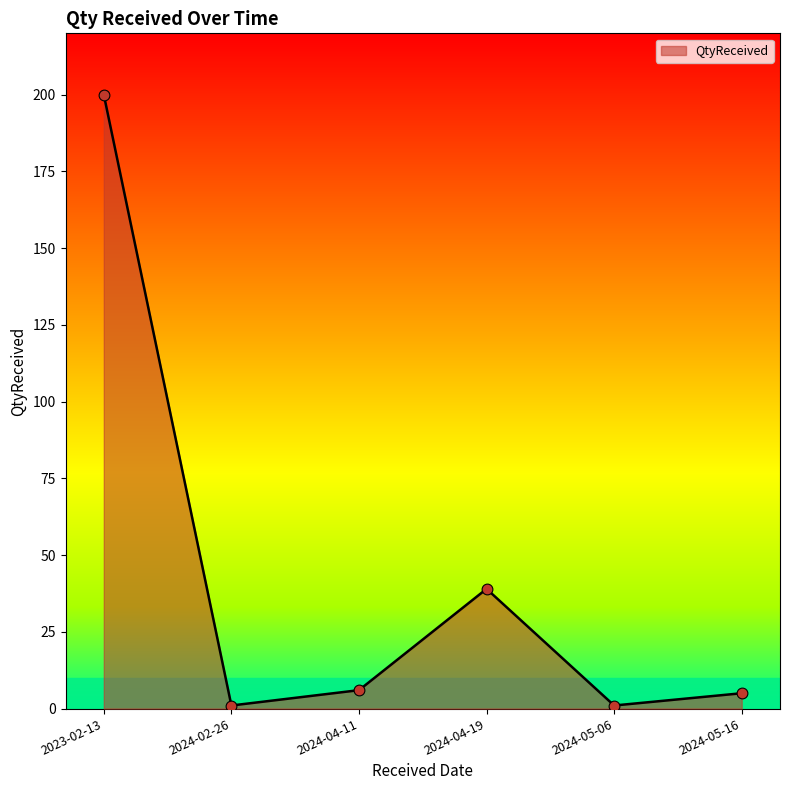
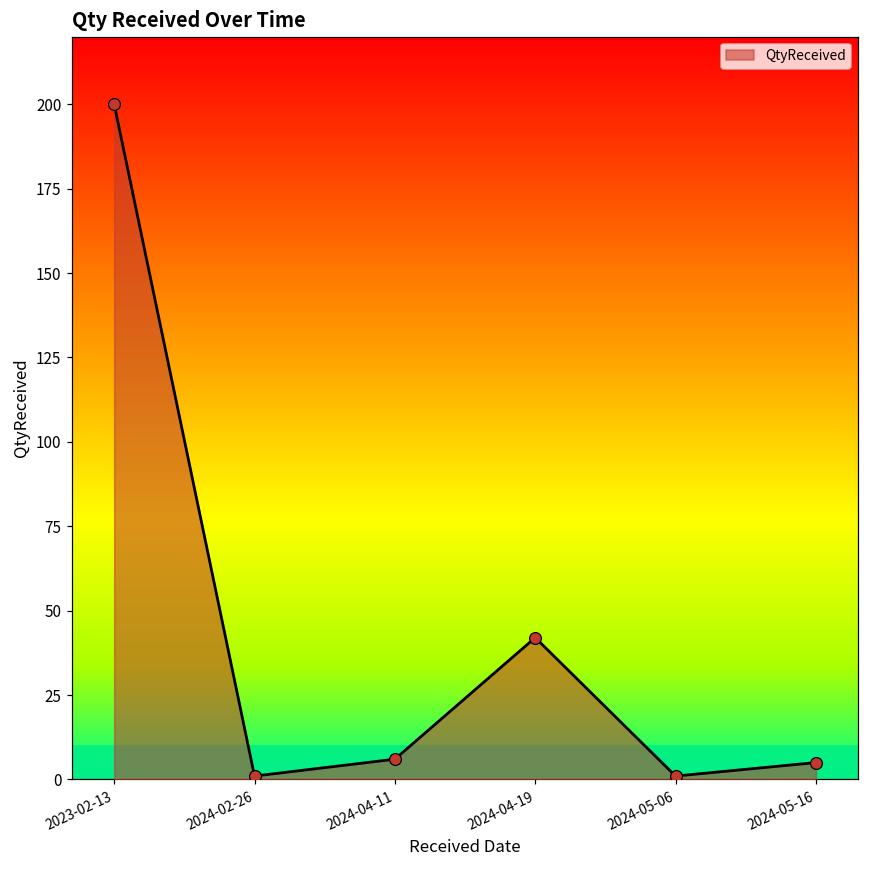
2024-04-19: 39 -> 42
